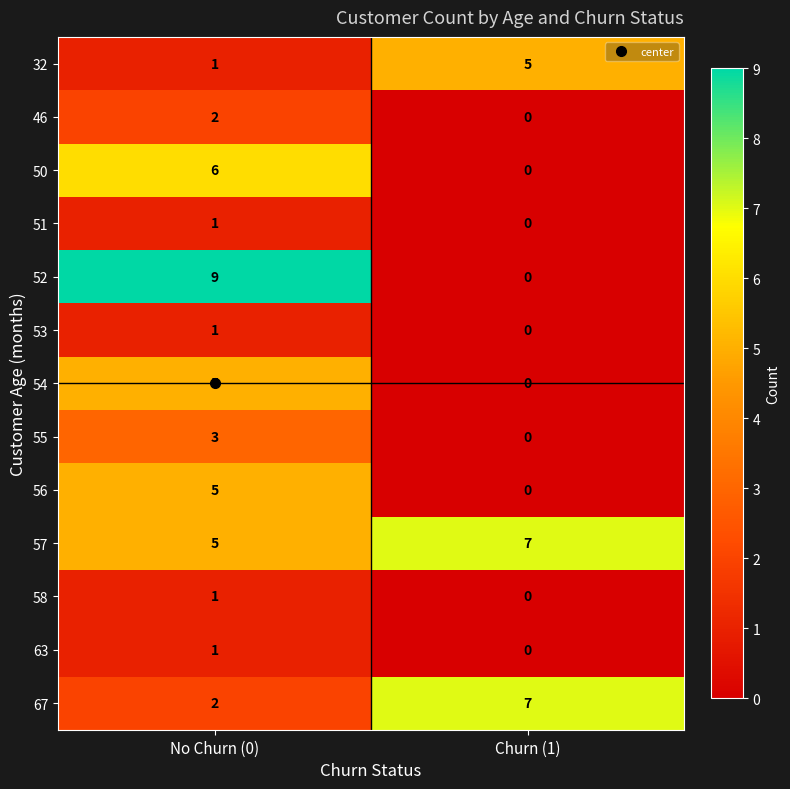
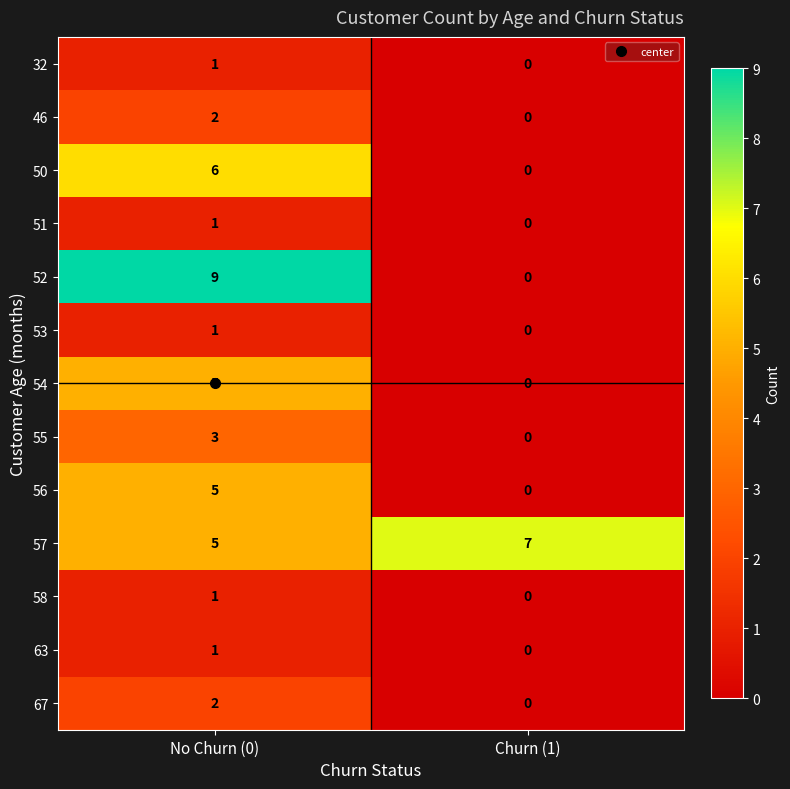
32, Churn (1): 5 -> 0
67, Churn (1): 7 -> 0
